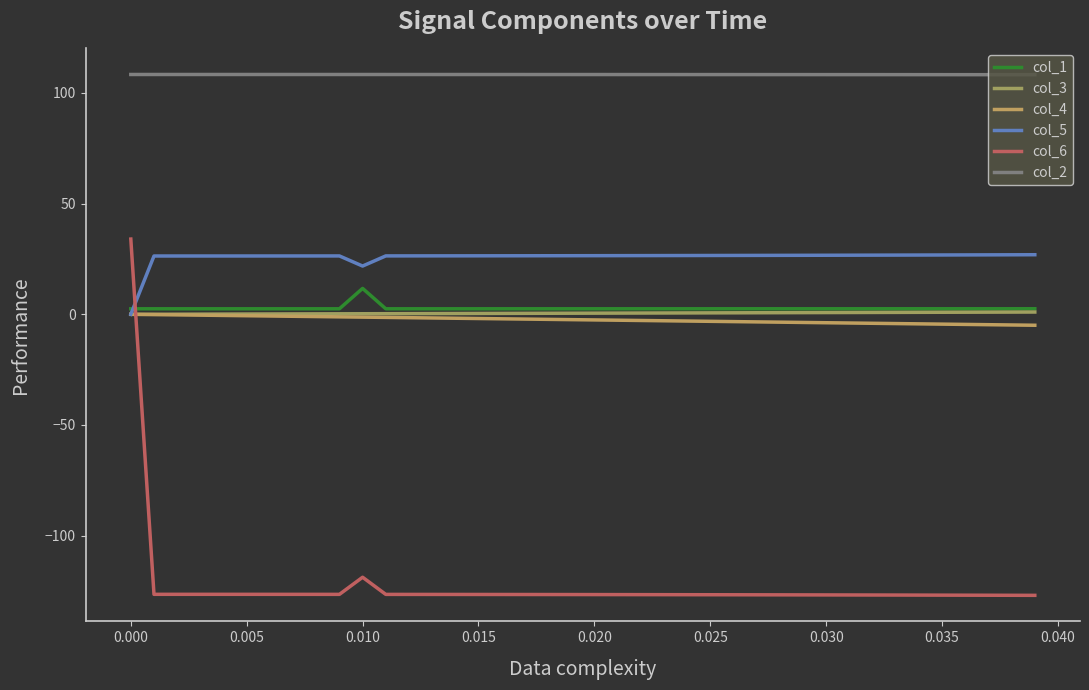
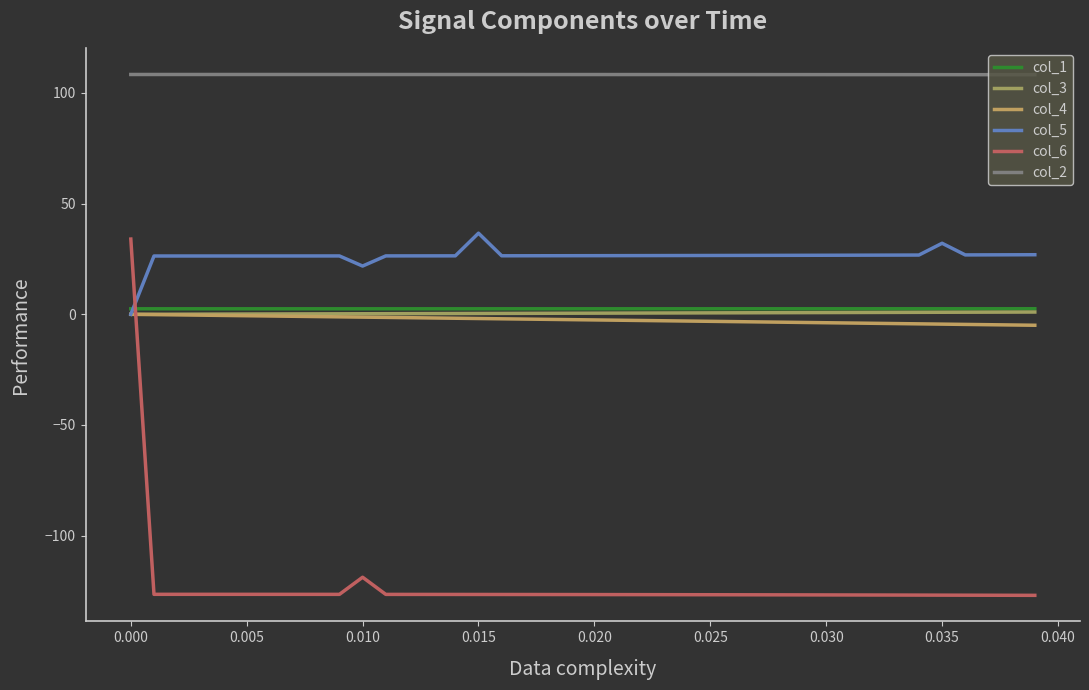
col_1, 0.010: 12 -> 3
col_5, 0.015: 26 -> 37
col_5, 0.035: 27 -> 32
